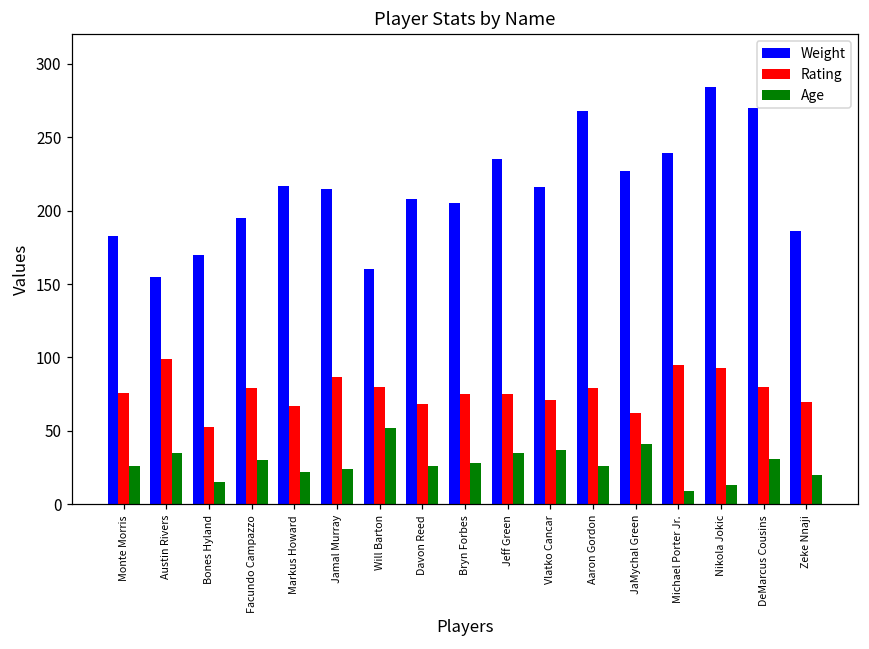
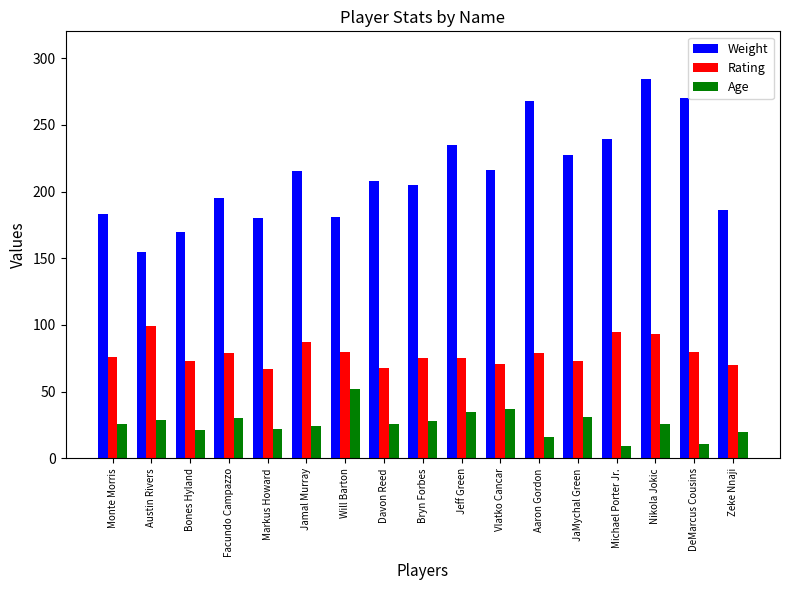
Age, Austin Rivers: 35 -> 29
Rating, Bones Hyland: 53 -> 73
Age, Bones Hyland: 15 -> 21
Weight, Markus Howard: 217 -> 180
Weight, Will Barton: 160 -> 181
Age, Aaron Gordon: 26 -> 16
Rating, JaMychal Green: 62 -> 73
Age, JaMychal Green: 41 -> 31
Age, Nikola Jokic: 13 -> 26
Age, DeMarcus Cousins: 31 -> 11
